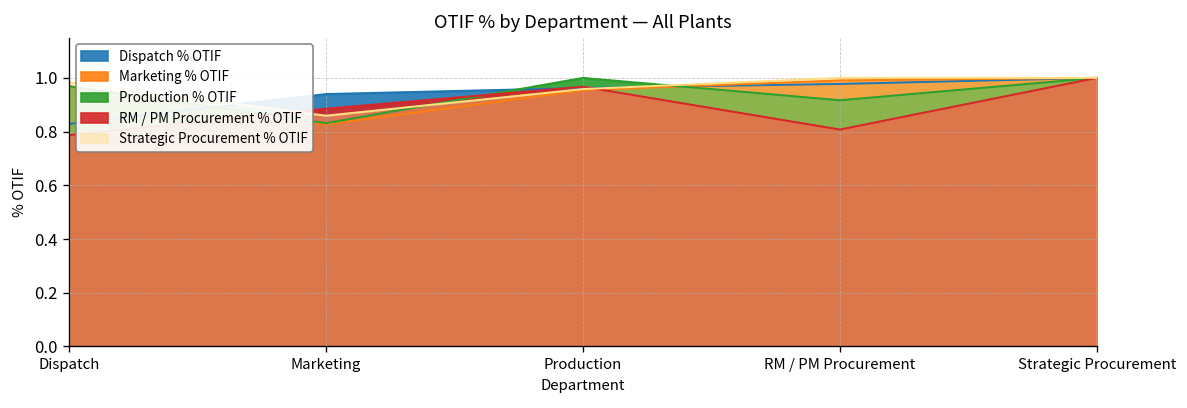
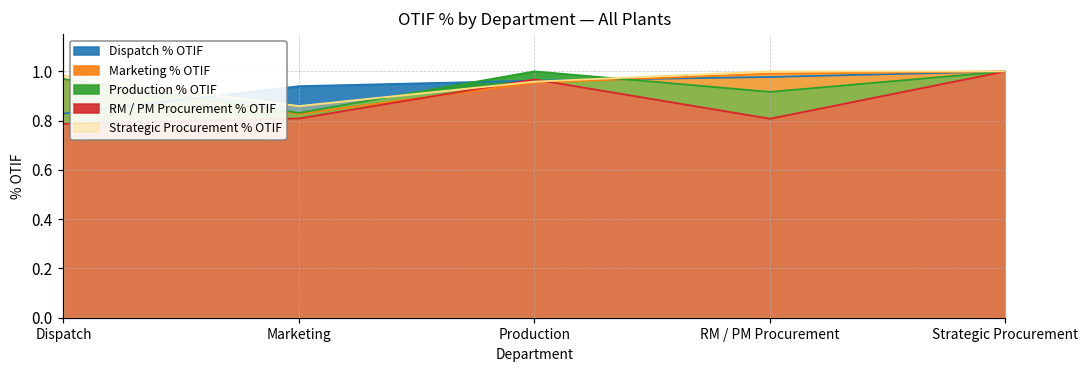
RM / PM Procurement % OTIF, Marketing: 0.89 -> 0.81
